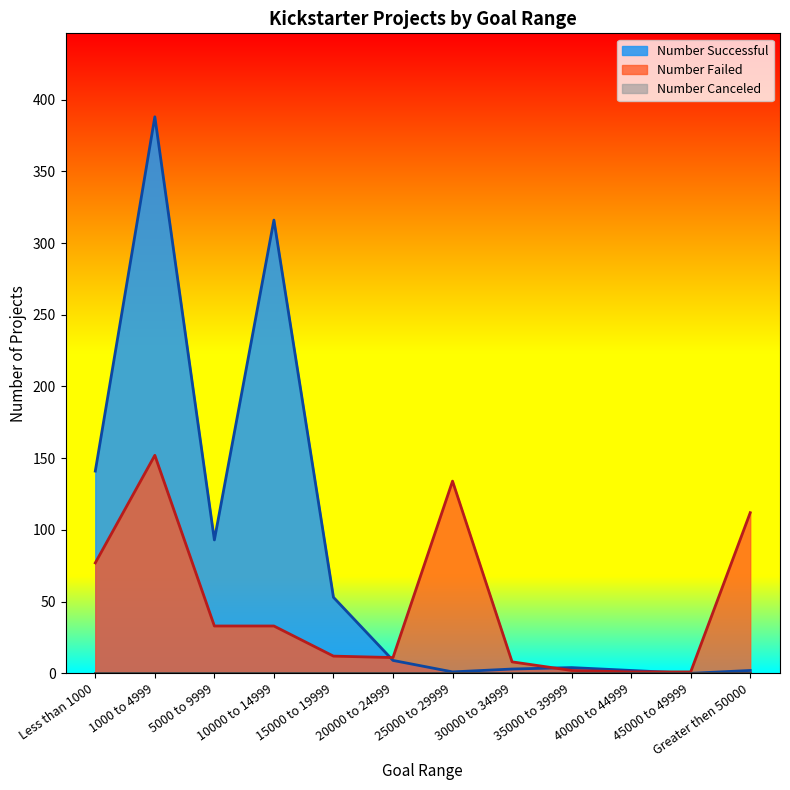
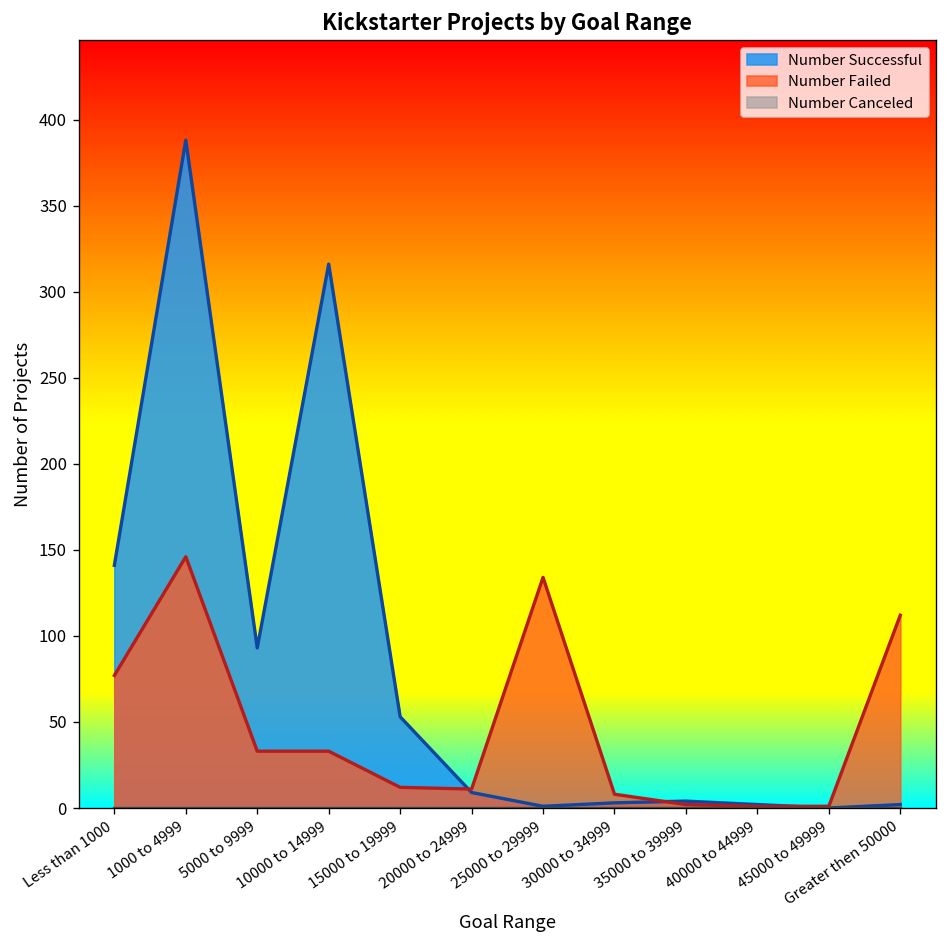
Number Failed, 1000 to 4999: 152 -> 146
